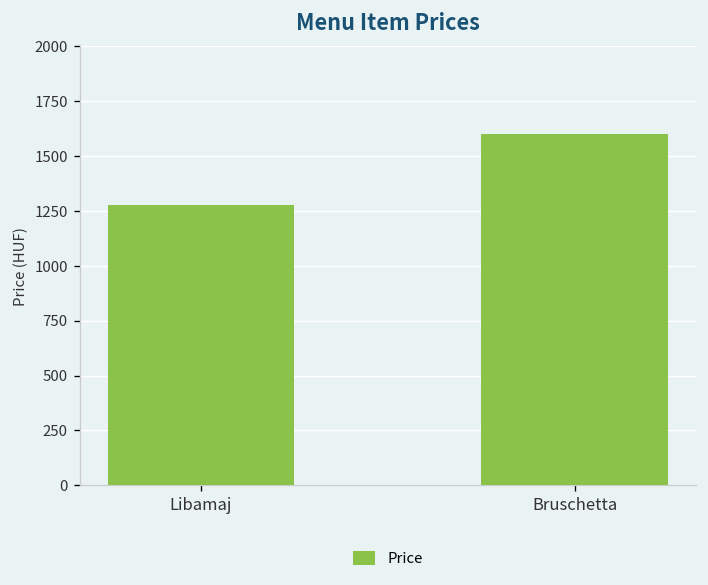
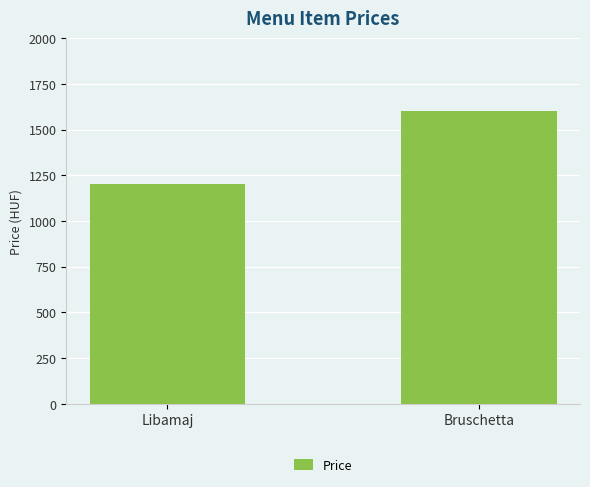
Libamaj: 1280 -> 1200
